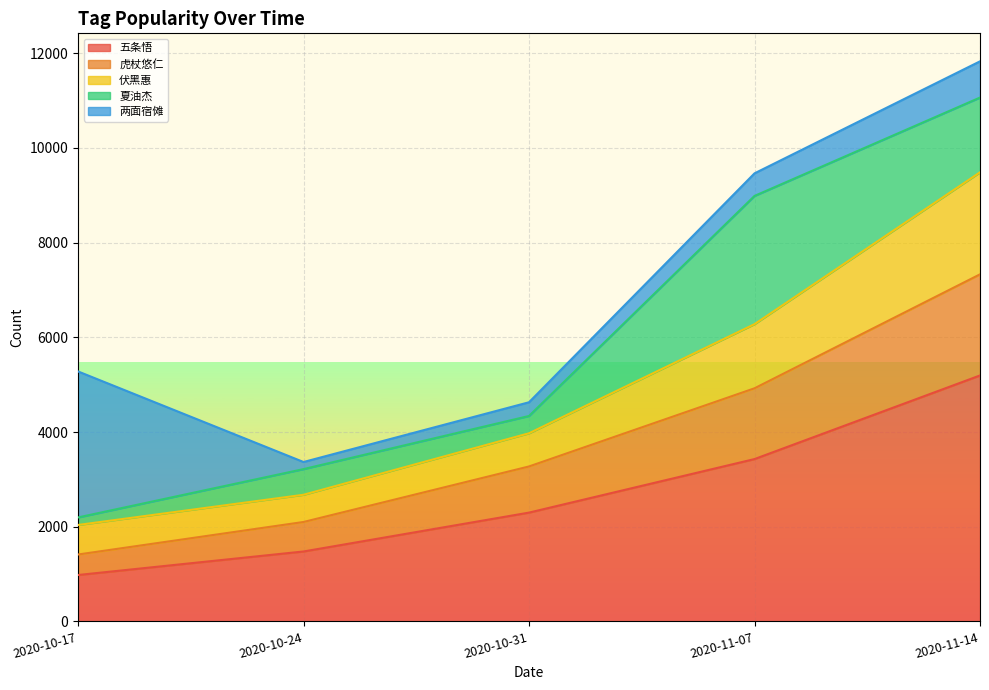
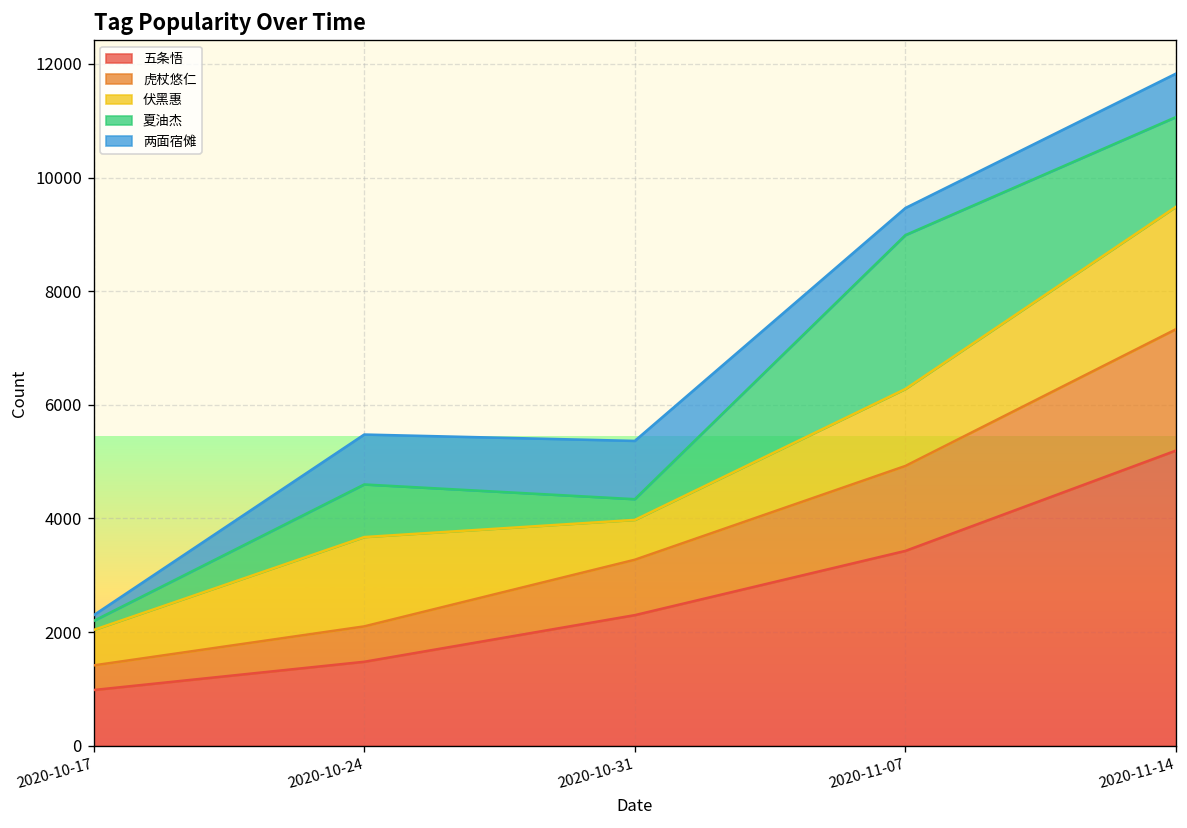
两面宿傩, 2020-10-17: 3100 -> 100
伏黑惠, 2020-10-24: 600 -> 1600
夏油杰, 2020-10-24: 500 -> 900
两面宿傩, 2020-10-24: 200 -> 900
两面宿傩, 2020-10-31: 300 -> 1000
